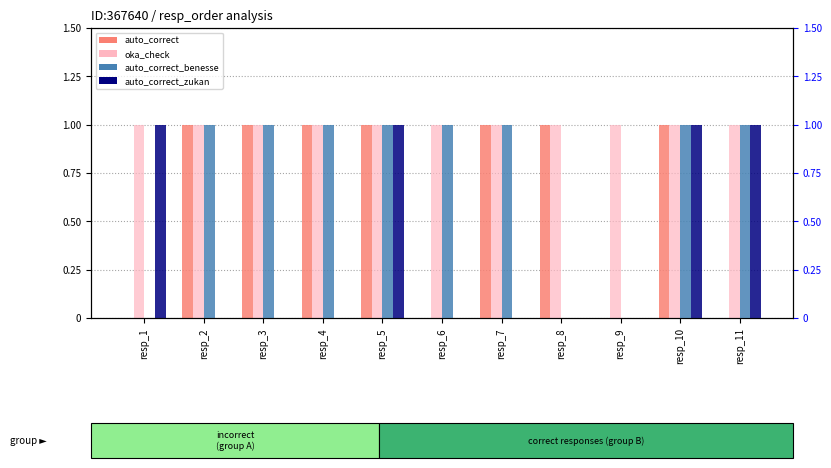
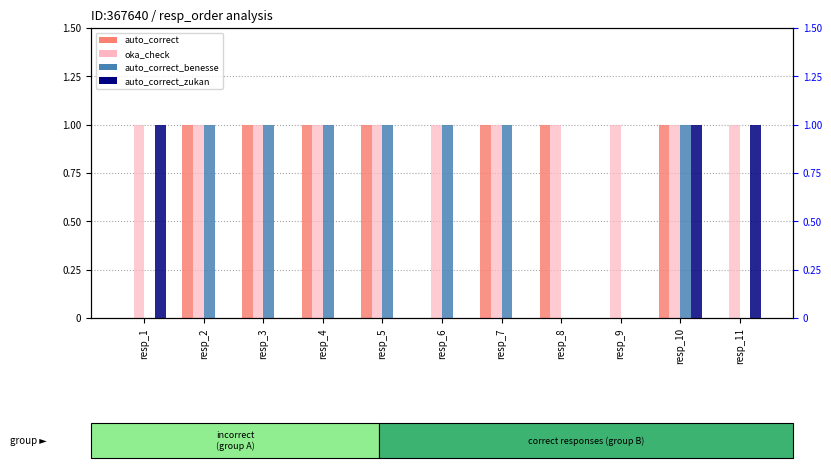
auto_correct_zukan, resp_5: 1 -> 0
auto_correct_benesse, resp_11: 1 -> 0
